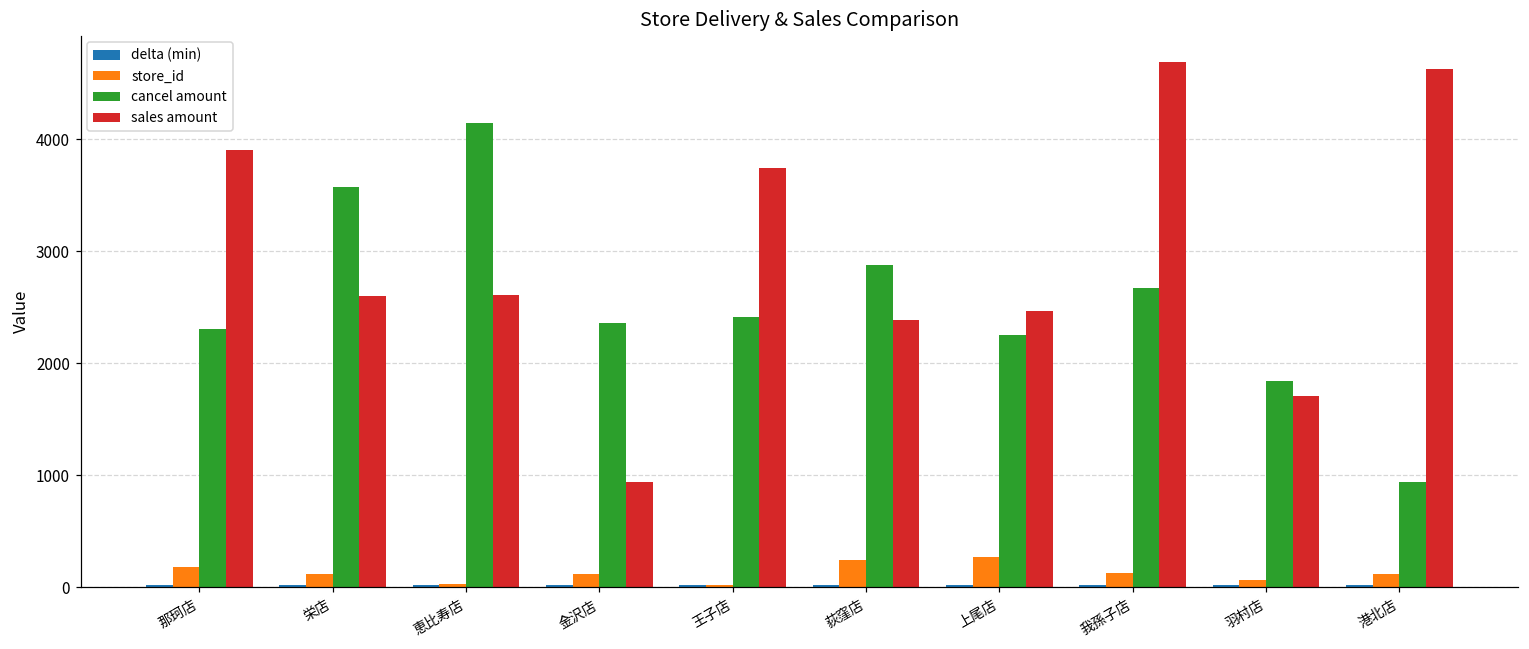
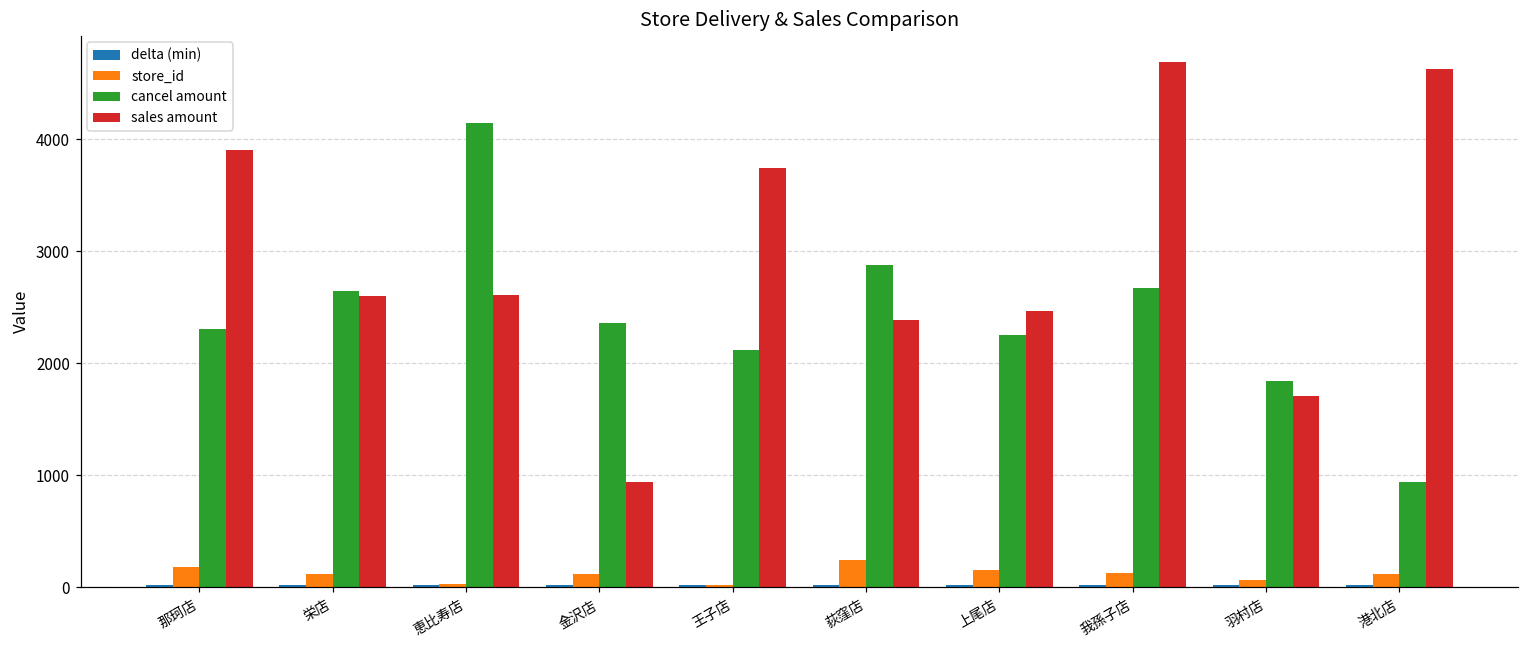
cancel amount, 栄店: 3580 -> 2650
cancel amount, 王子店: 2420 -> 2120
store_id, 上尾店: 270 -> 150
